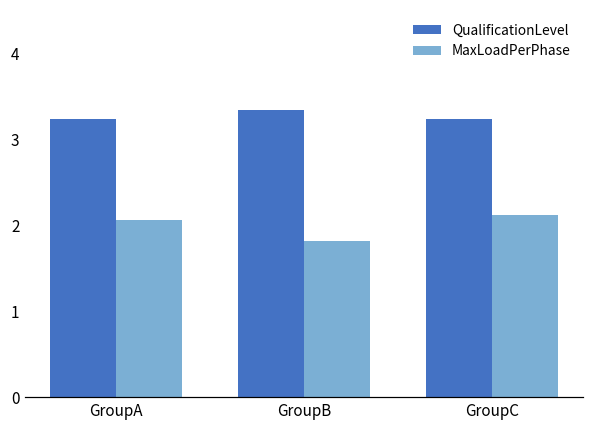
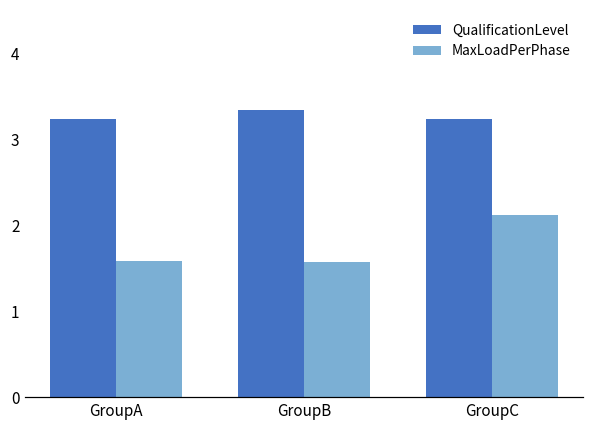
MaxLoadPerPhase, GroupA: 2.1 -> 1.6
MaxLoadPerPhase, GroupB: 1.8 -> 1.6
